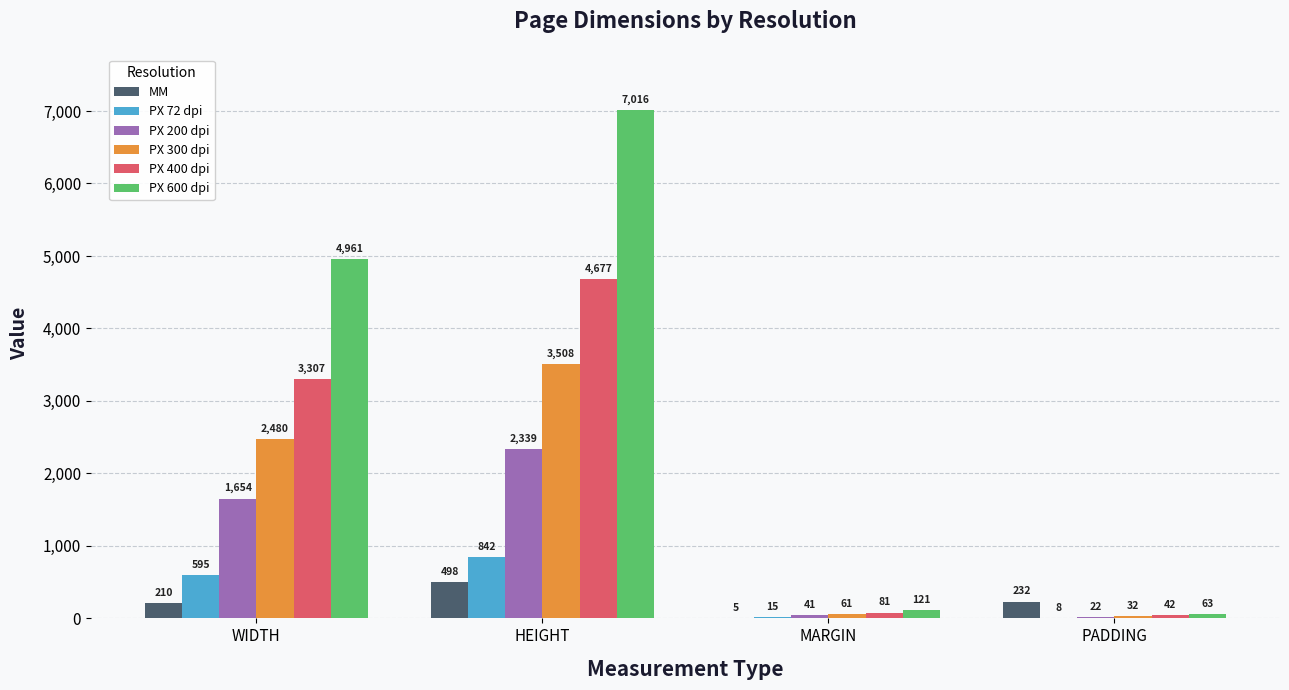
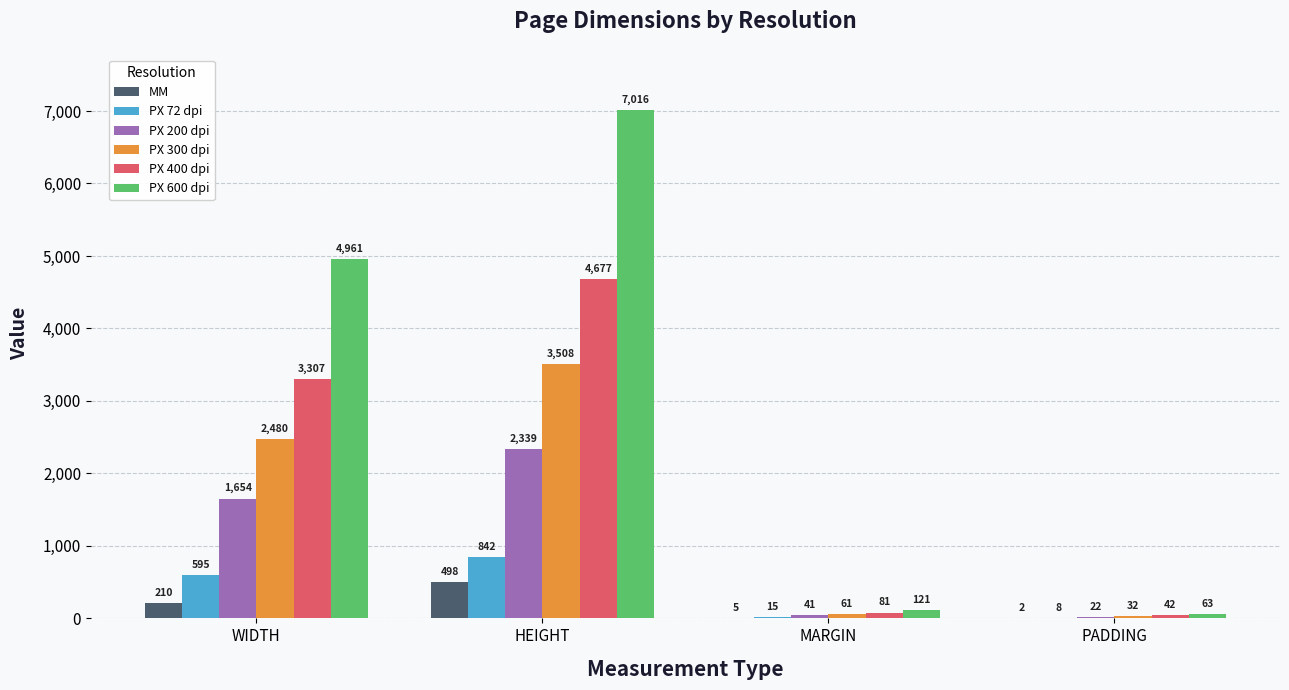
MM, PADDING: 232 -> 2
